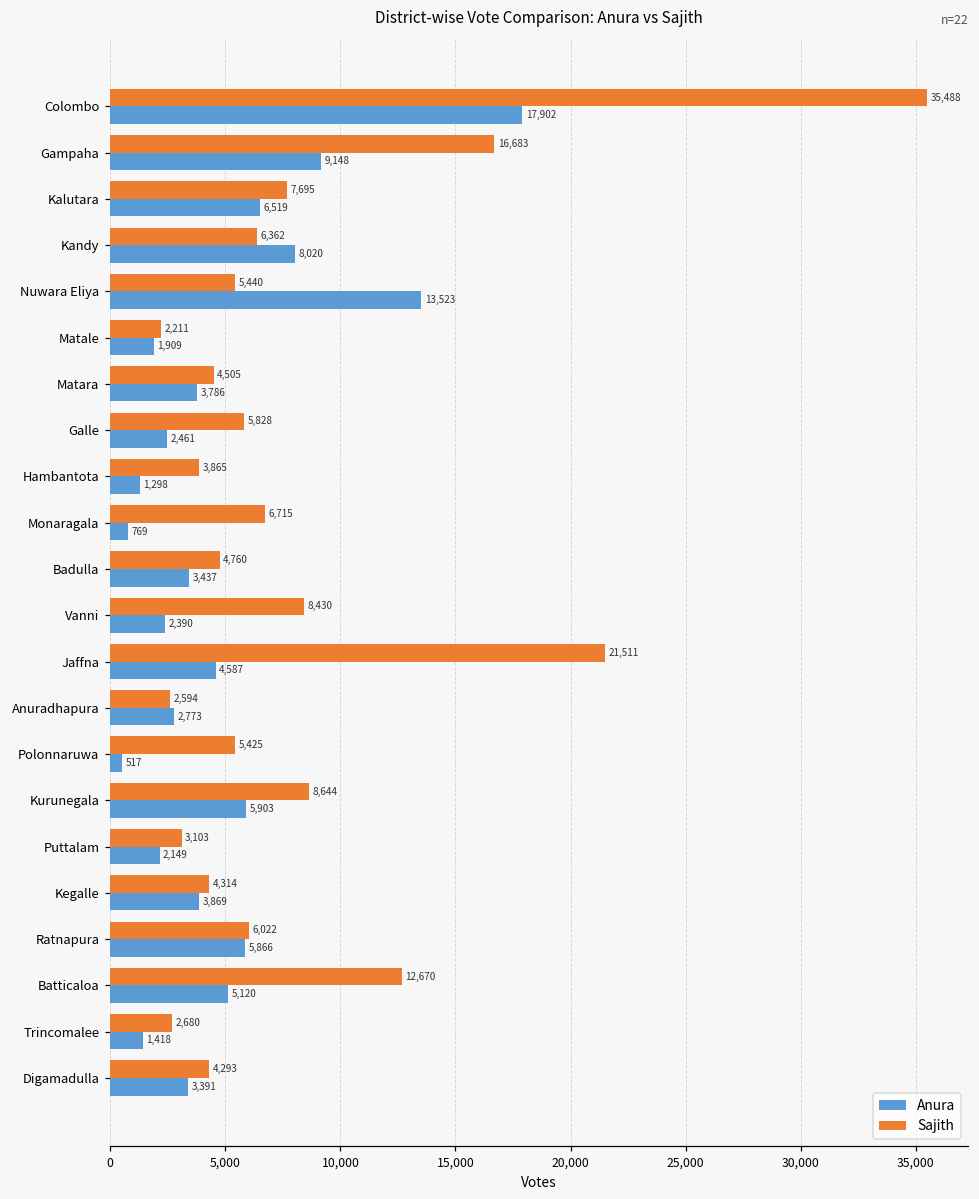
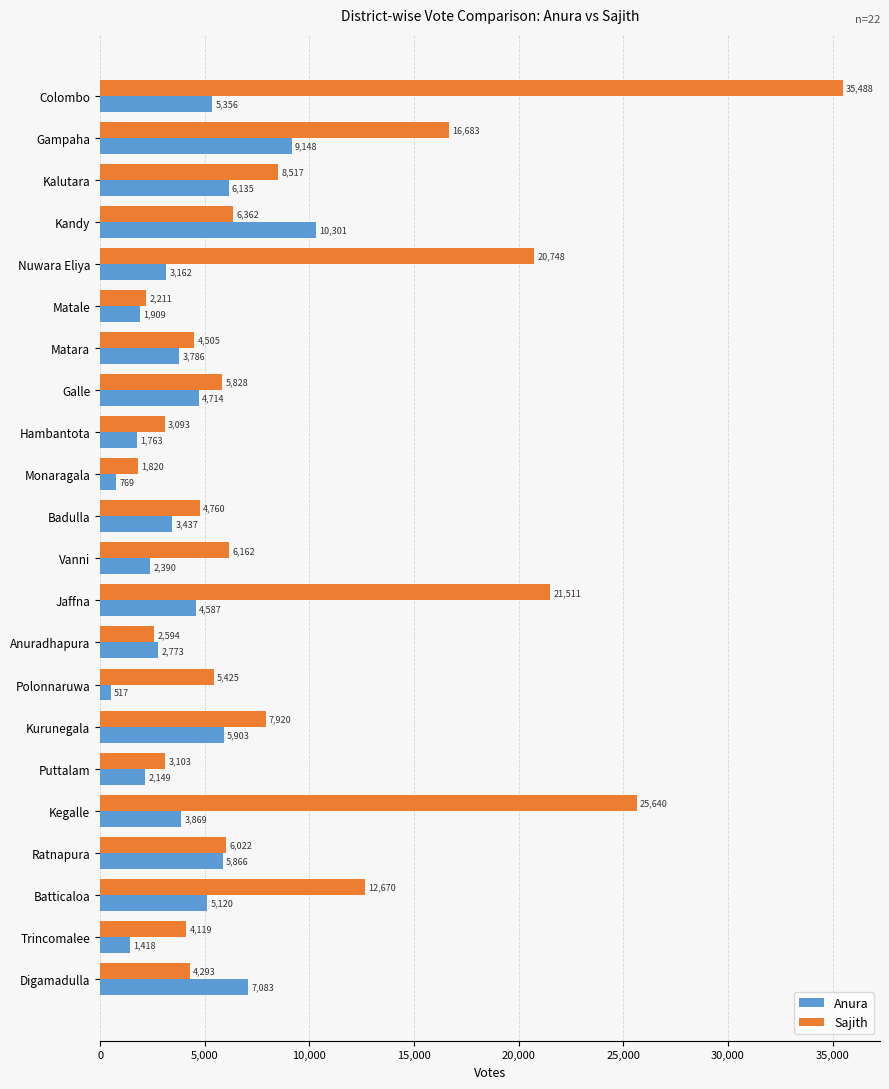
Anura, Colombo: 17,902 -> 5,356
Sajith, Kalutara: 7,695 -> 8,517
Anura, Kalutara: 6,519 -> 6,135
Anura, Kandy: 8,020 -> 10,301
Sajith, Nuwara Eliya: 5,440 -> 20,748
Anura, Nuwara Eliya: 13,523 -> 3,162
Anura, Galle: 2,461 -> 4,714
Sajith, Hambantota: 3,865 -> 3,093
Anura, Hambantota: 1,298 -> 1,763
Sajith, Monaragala: 6,715 -> 1,820
Sajith, Vanni: 8,430 -> 6,162
Sajith, Kurunegala: 8,644 -> 7,920
Sajith, Kegalle: 4,314 -> 25,640
Sajith, Trincomalee: 2,680 -> 4,119
Anura, Digamadulla: 3,391 -> 7,083
